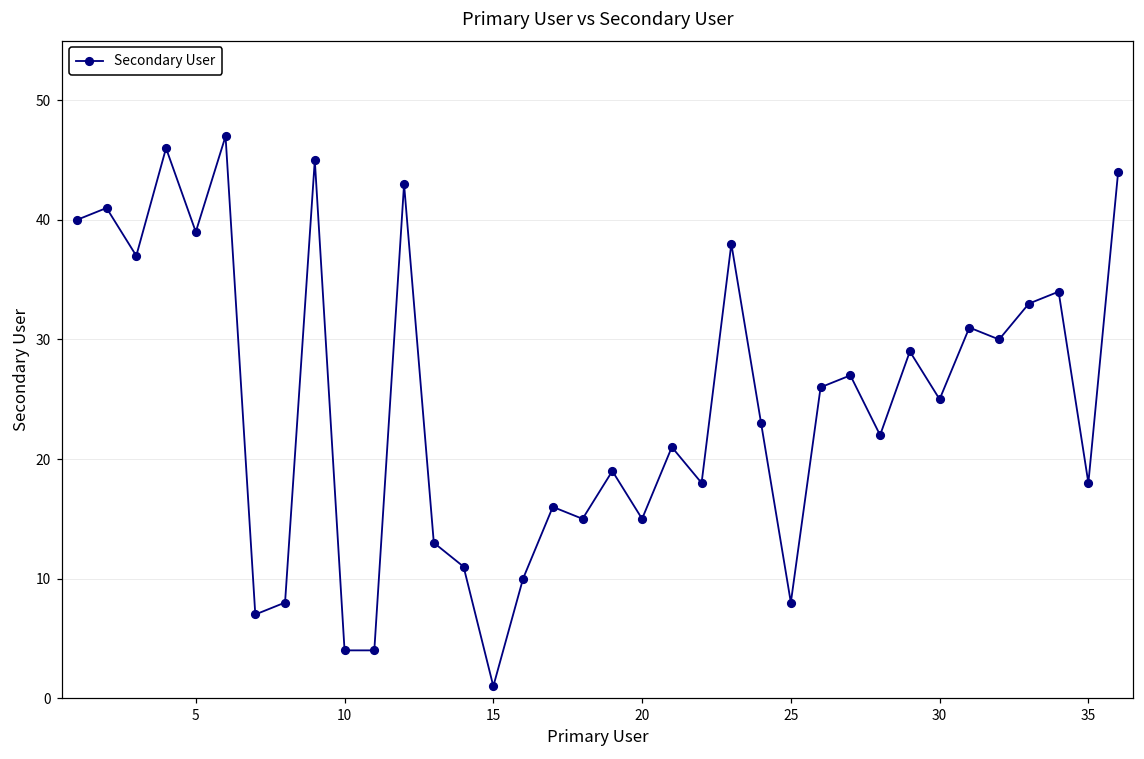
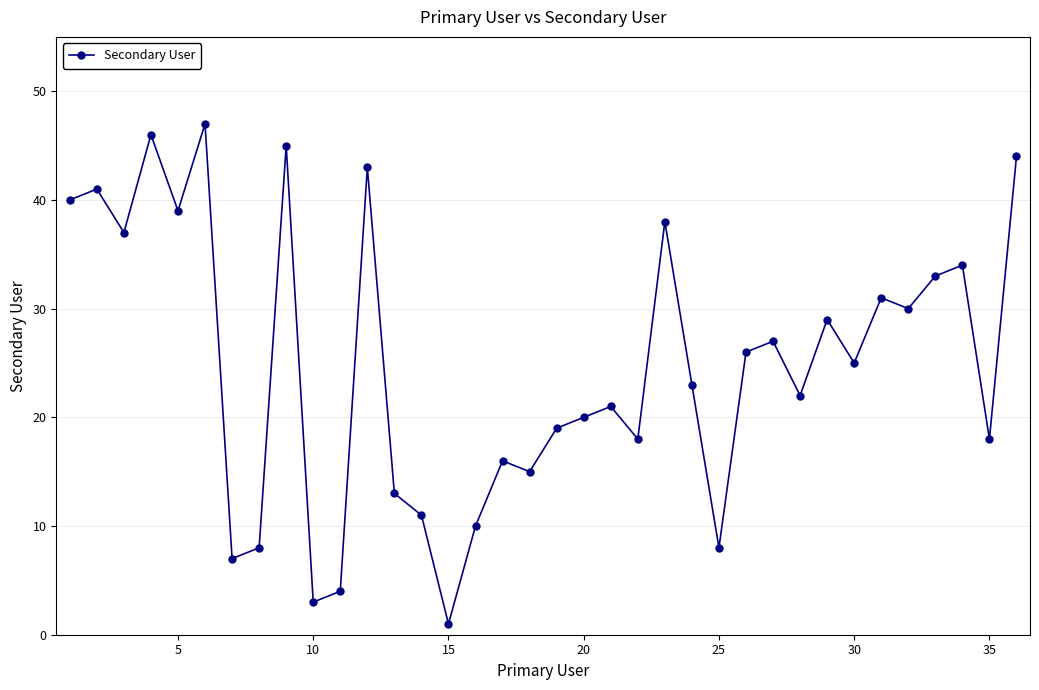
10: 4 -> 3
20: 15 -> 20
